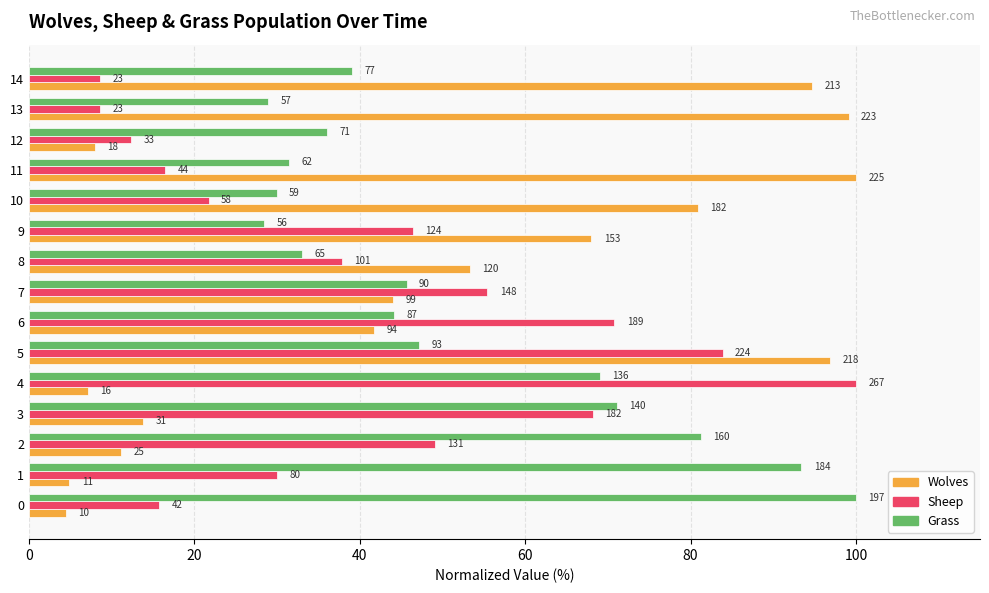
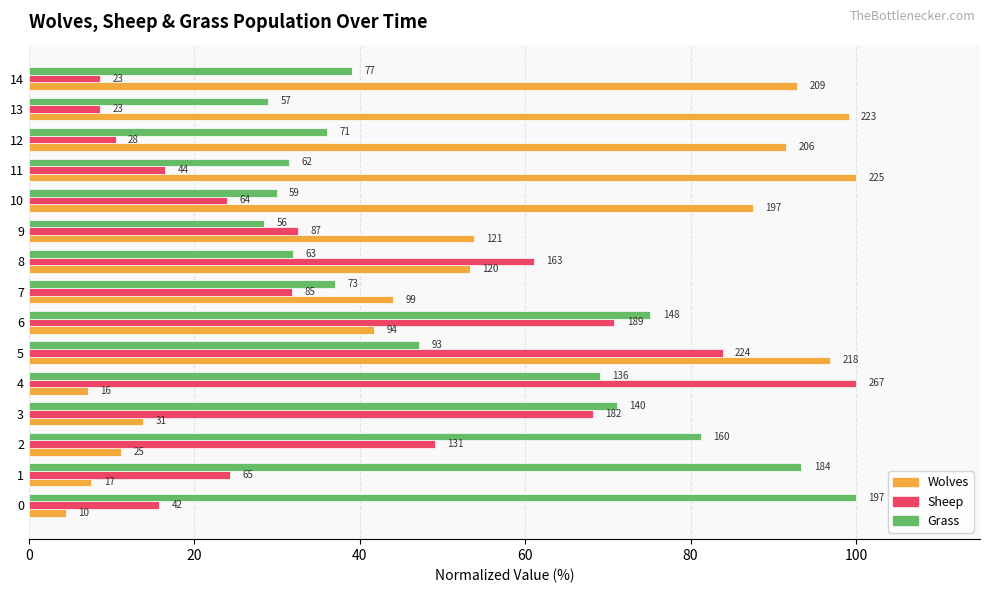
Wolves, 14: 213 -> 209
Sheep, 12: 33 -> 28
Wolves, 12: 18 -> 206
Sheep, 10: 58 -> 64
Wolves, 10: 182 -> 197
Sheep, 9: 124 -> 87
Wolves, 9: 153 -> 121
Grass, 8: 65 -> 63
Sheep, 8: 101 -> 163
Grass, 7: 90 -> 73
Sheep, 7: 148 -> 85
Grass, 6: 87 -> 148
Sheep, 1: 80 -> 65
Wolves, 1: 11 -> 17
